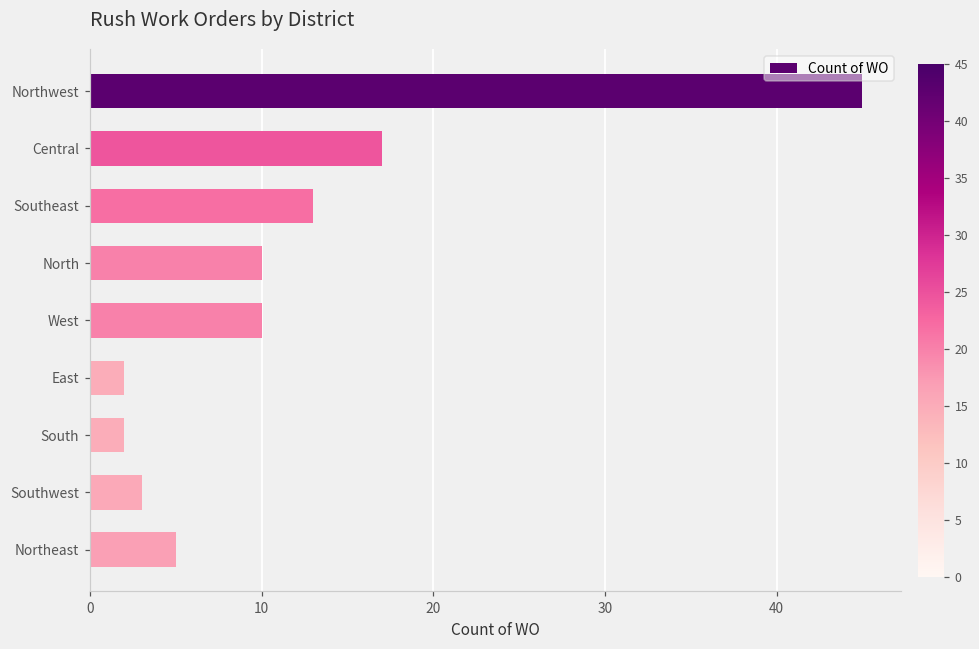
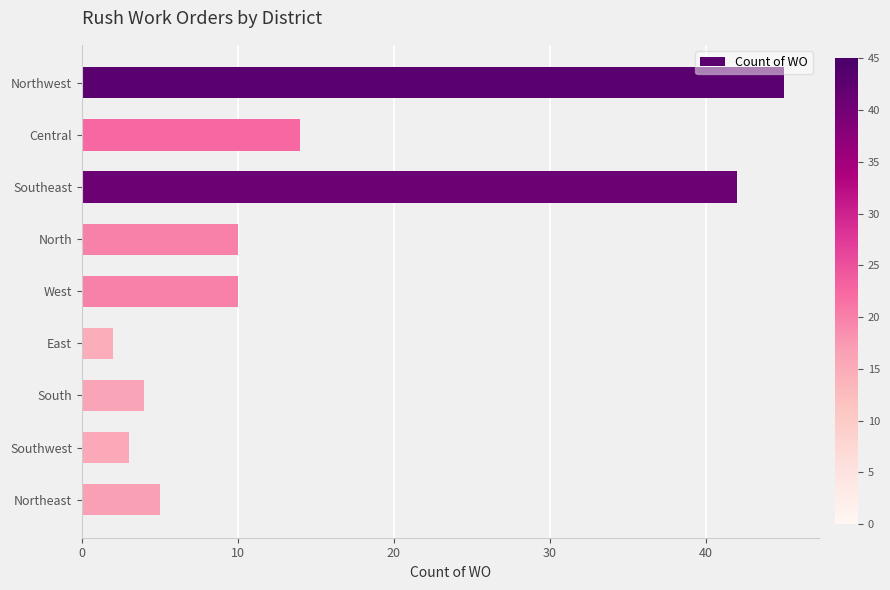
Central: 17 -> 14
Southeast: 13 -> 42
South: 2 -> 4
